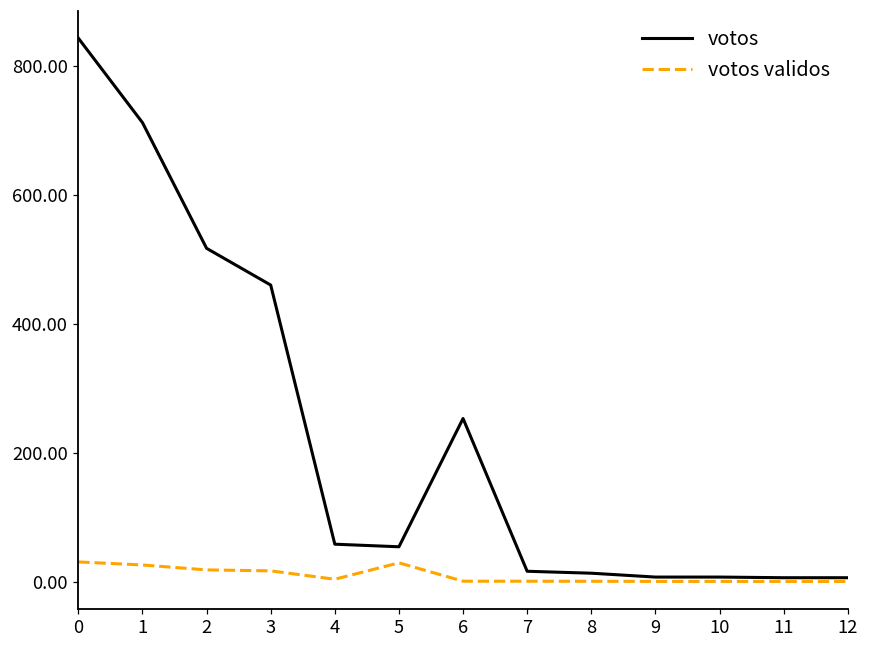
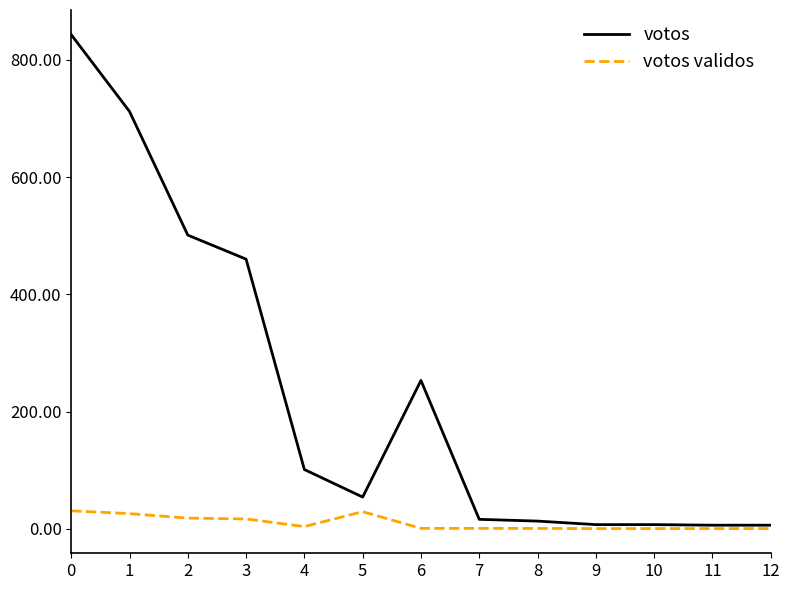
votos, 2: 520 -> 500
votos, 4: 60 -> 100
